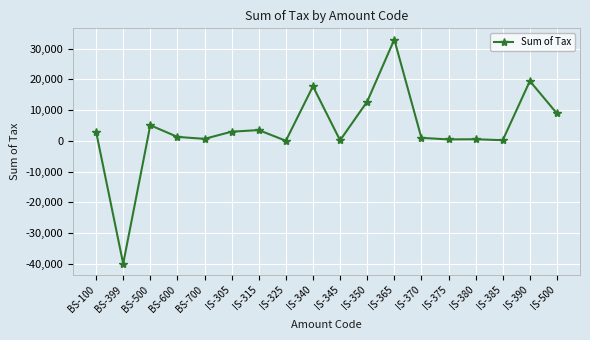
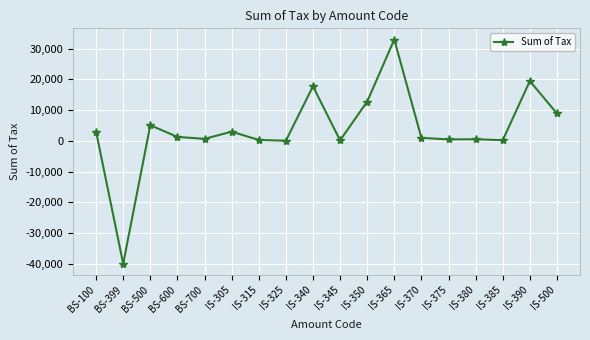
IS-315: 4,000 -> 0
